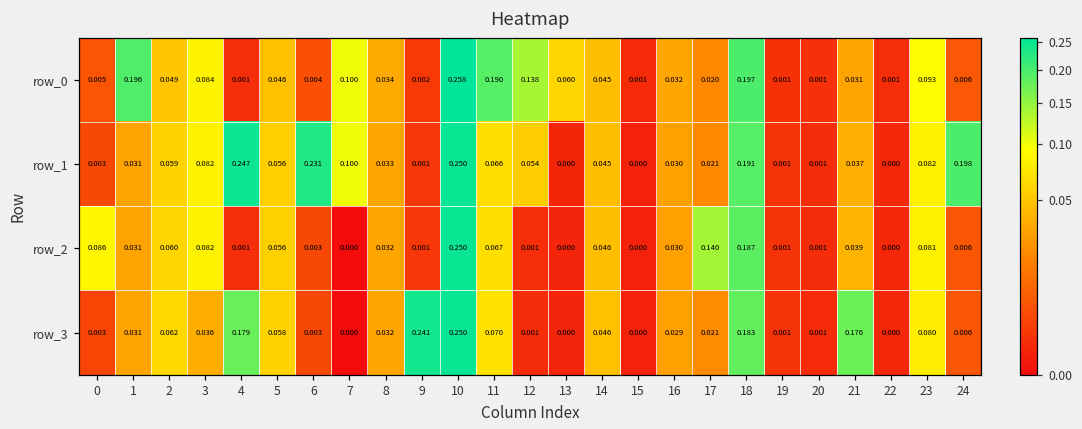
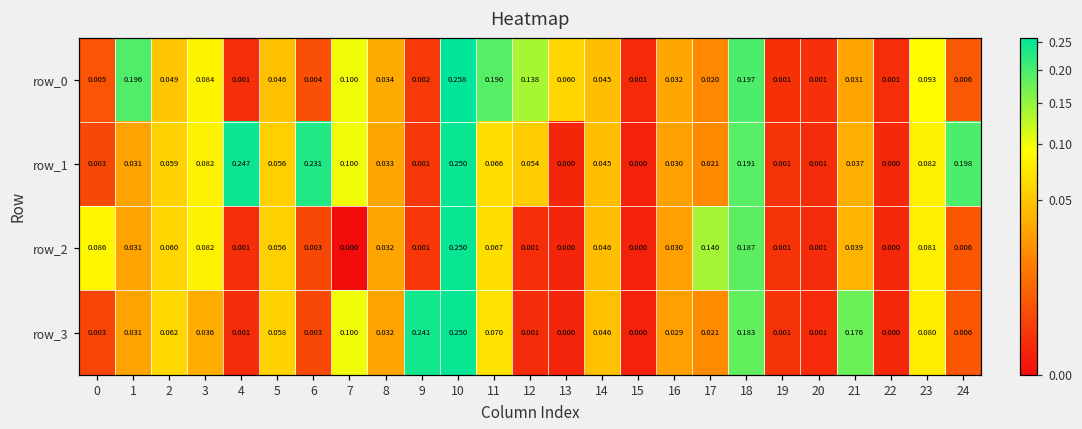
row_3, 4: 0.179 -> 0.001
row_3, 7: 0.000 -> 0.100
